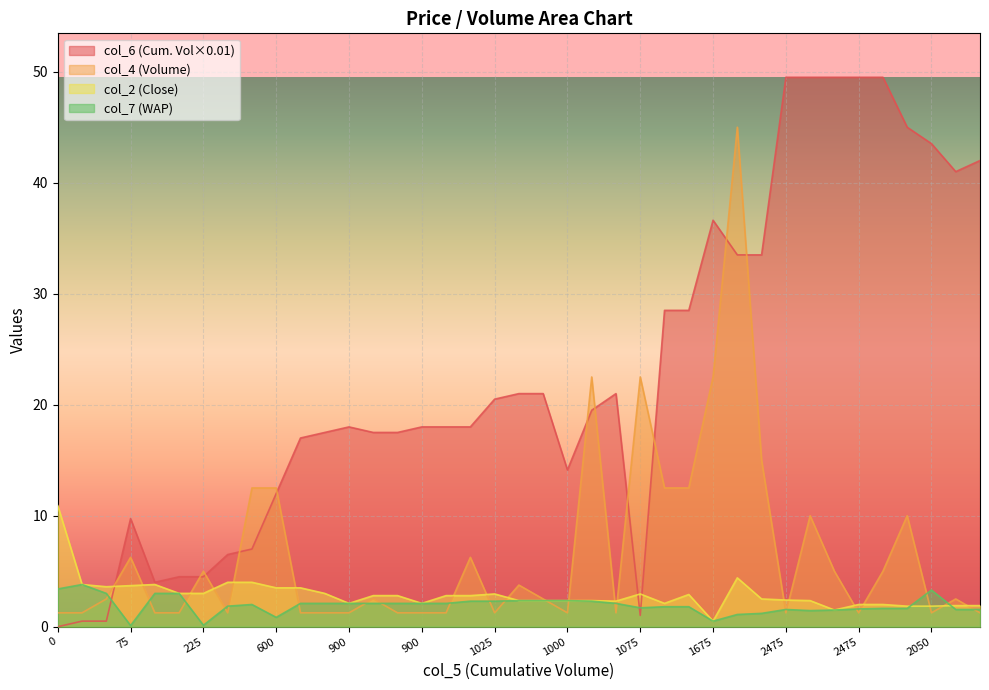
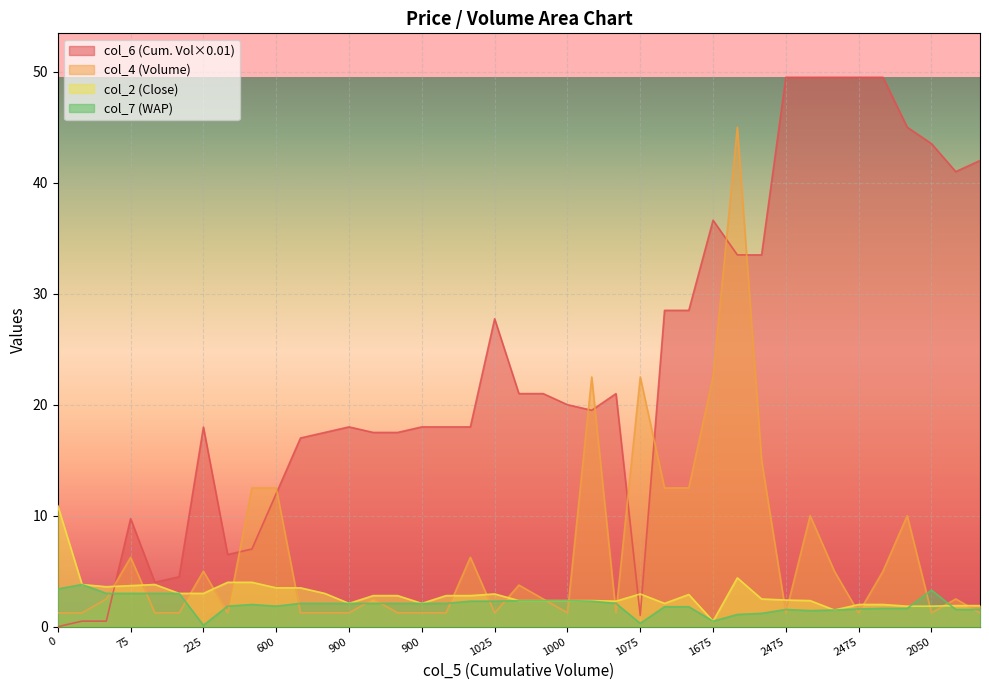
col_7 (WAP), 75: 0.1 -> 3.0
col_6 (Cum. Vol×0.01), 225: 4.5 -> 18.0
col_7 (WAP), 600: 0.8 -> 1.9
col_6 (Cum. Vol×0.01), 1025: 20.5 -> 27.7
col_6 (Cum. Vol×0.01), 1000: 14.1 -> 20.0
col_7 (WAP), 1075: 1.7 -> 0.3
